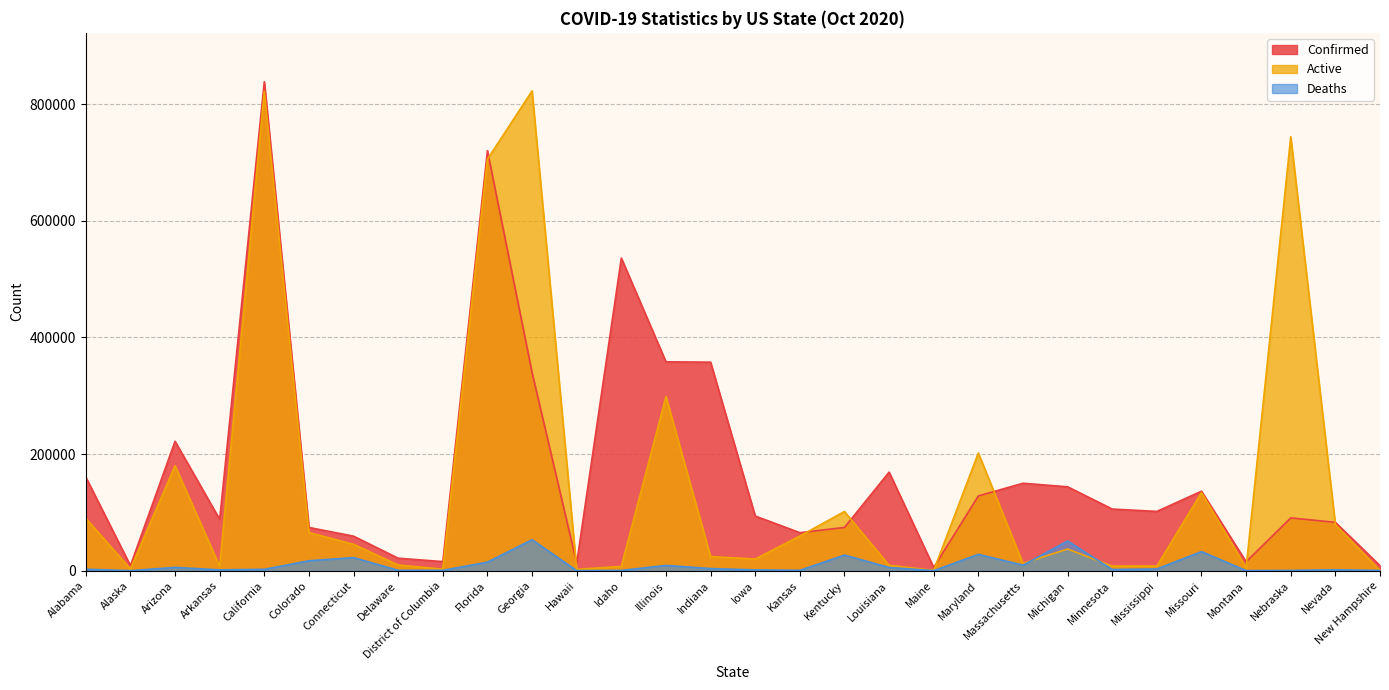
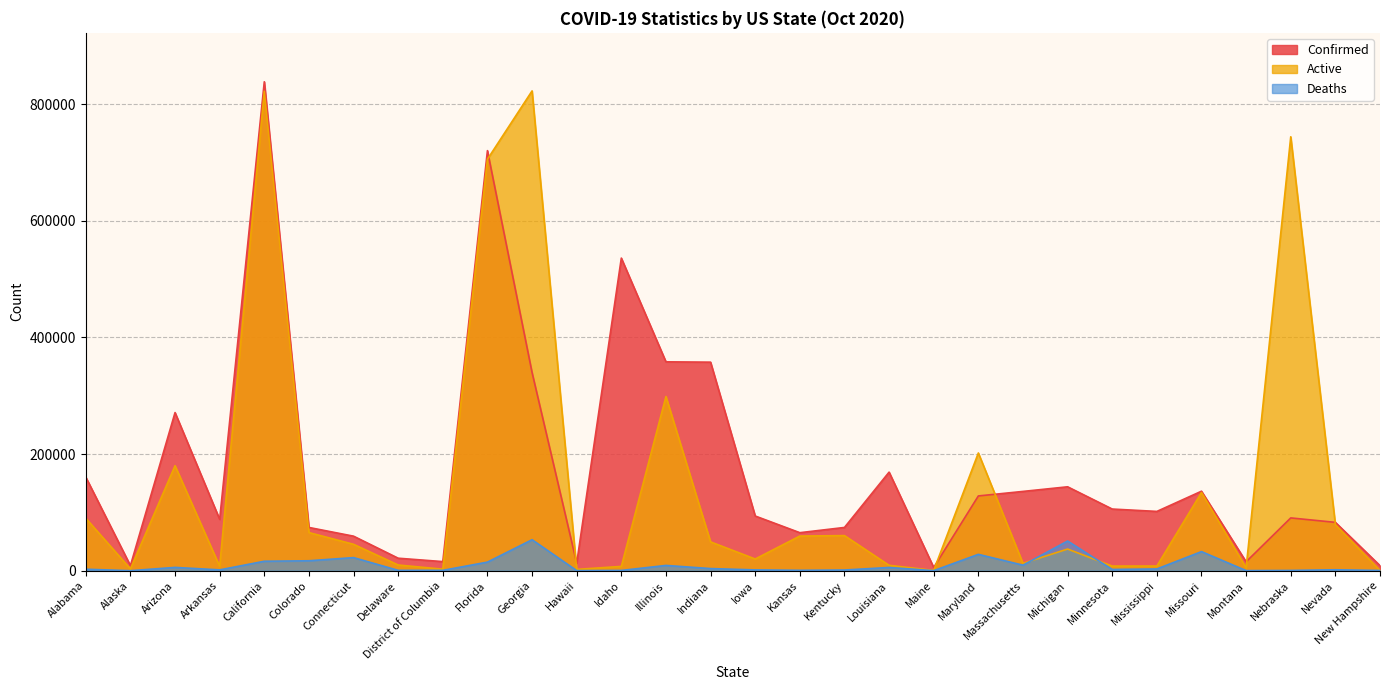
Confirmed, Arizona: 220000 -> 270000
Deaths, California: 0 -> 20000
Active, Indiana: 20000 -> 50000
Active, Kentucky: 100000 -> 60000
Deaths, Kentucky: 30000 -> 0
Confirmed, Massachusetts: 150000 -> 140000
